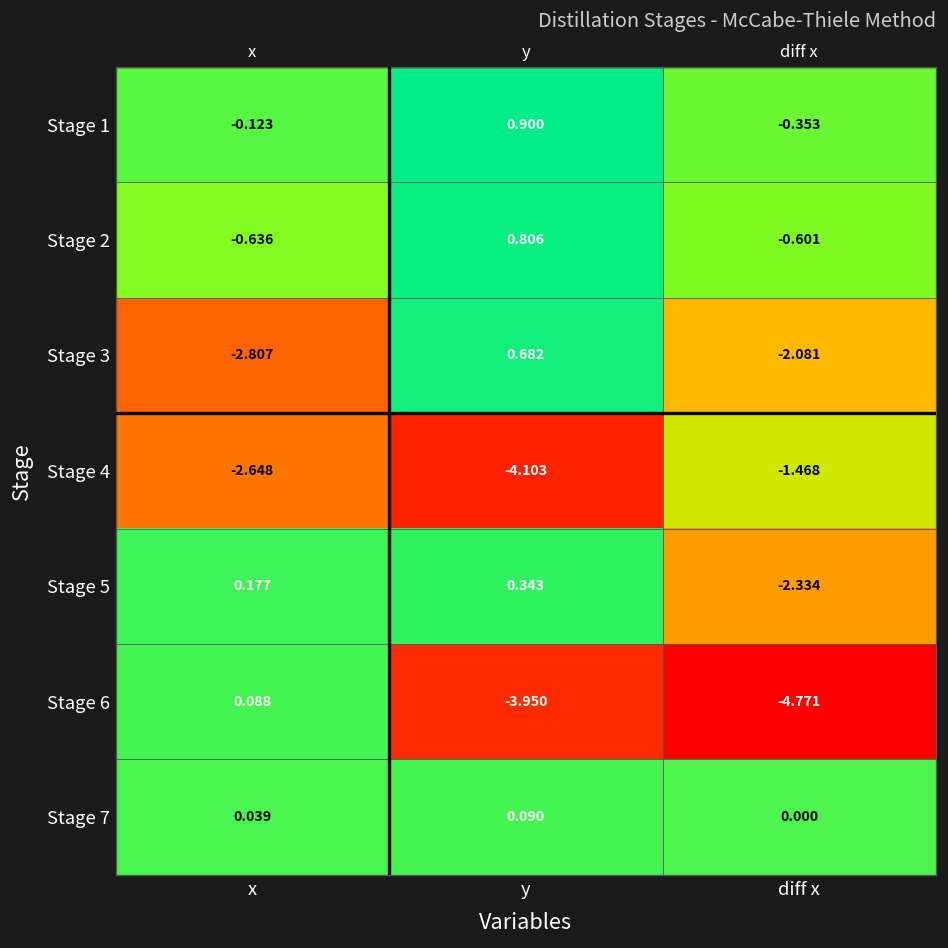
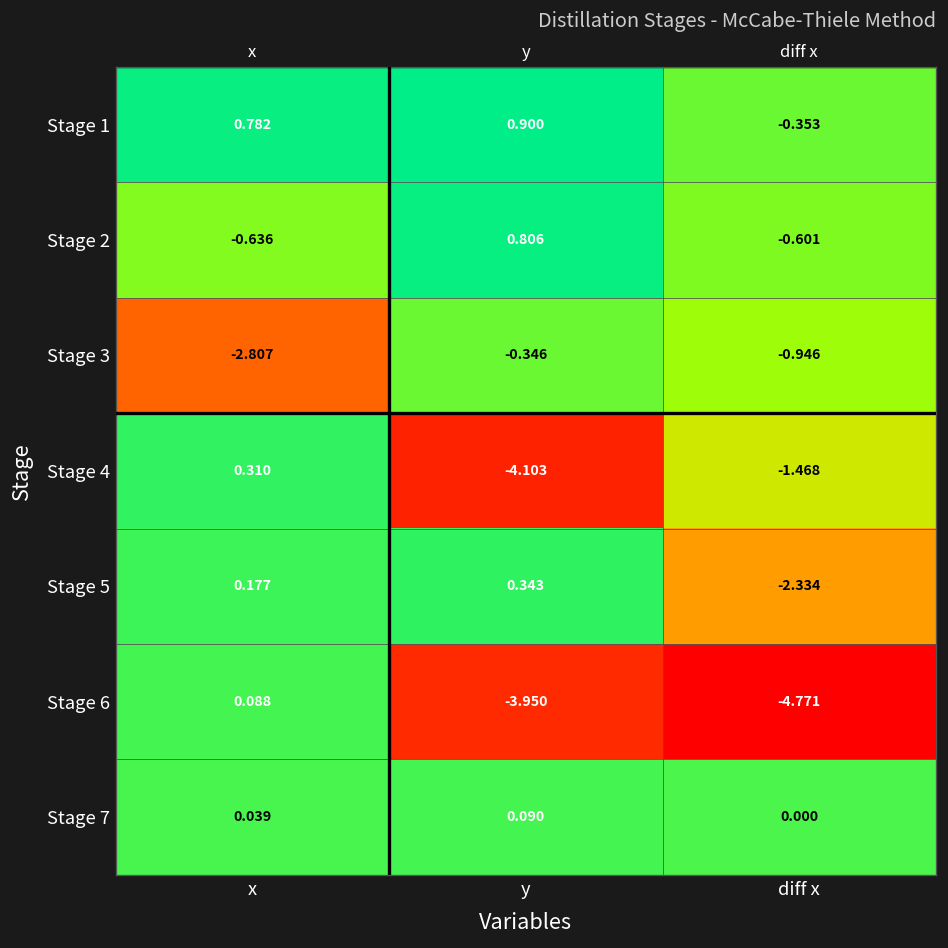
Stage 1, x: -0.123 -> 0.782
Stage 3, y: 0.682 -> -0.346
Stage 3, diff x: -2.081 -> -0.946
Stage 4, x: -2.648 -> 0.310
